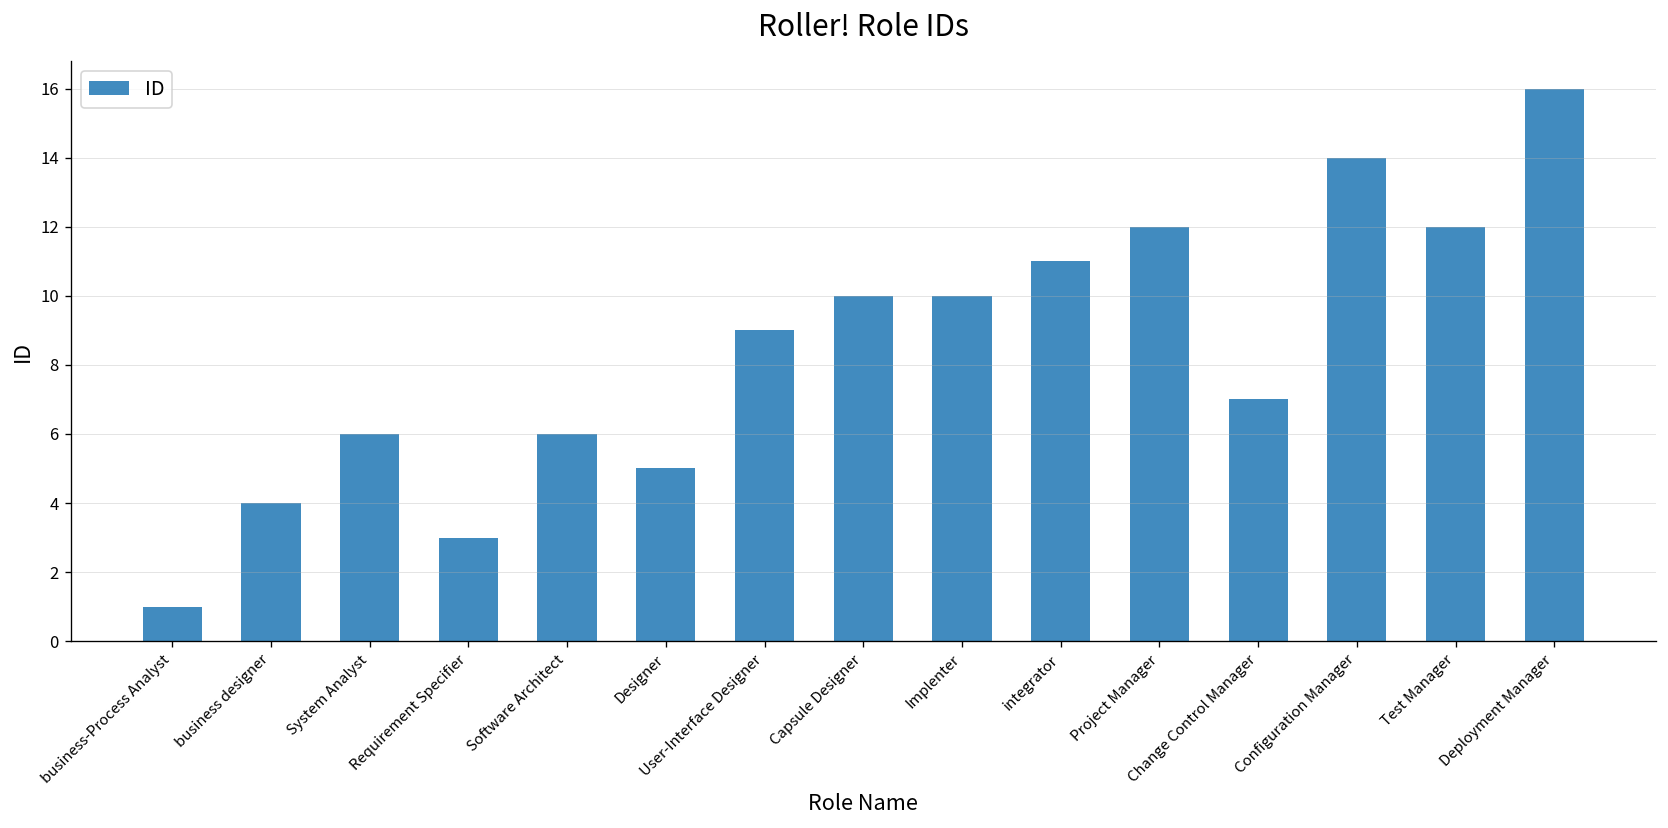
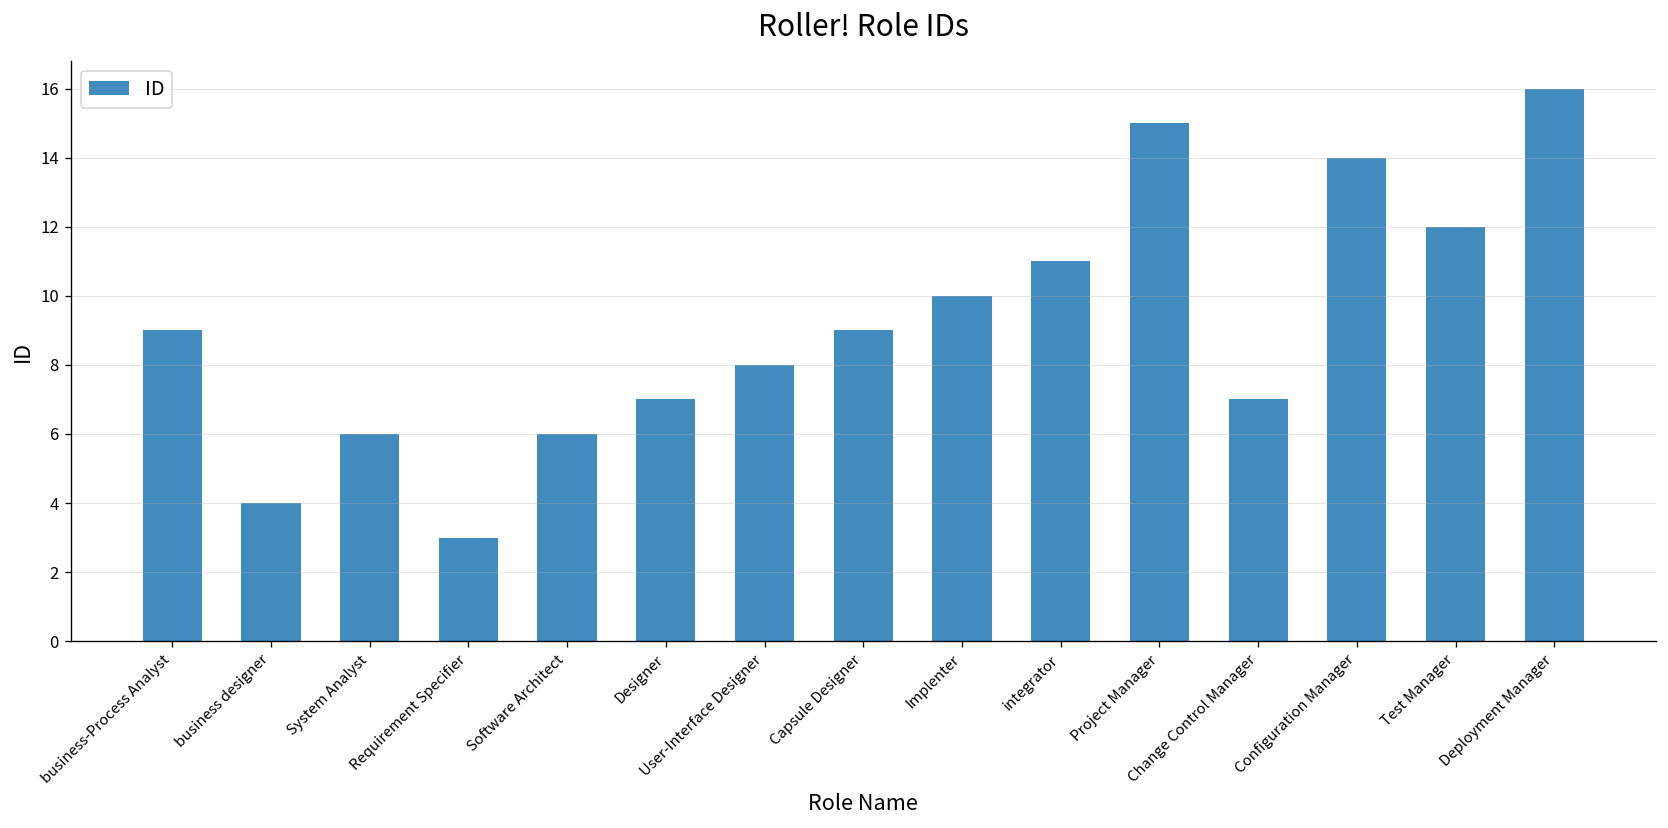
business-Process Analyst: 1 -> 9
Designer: 5 -> 7
User-Interface Designer: 9 -> 8
Capsule Designer: 10 -> 9
Project Manager: 12 -> 15
